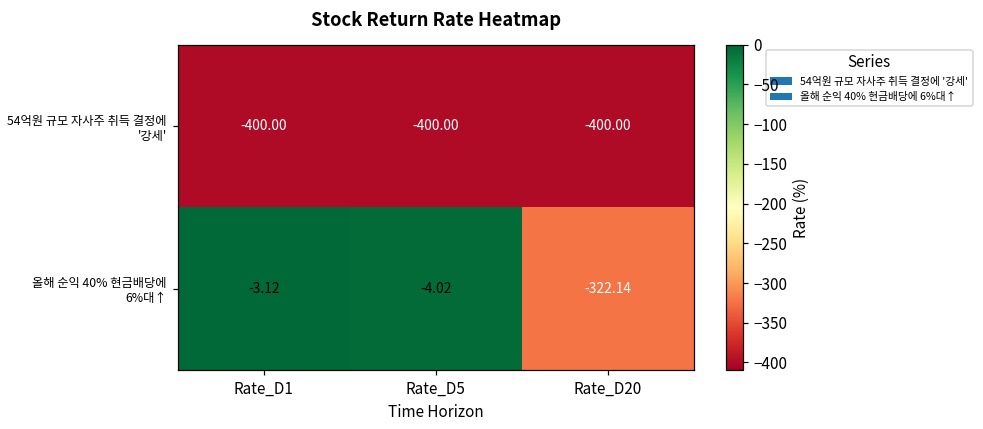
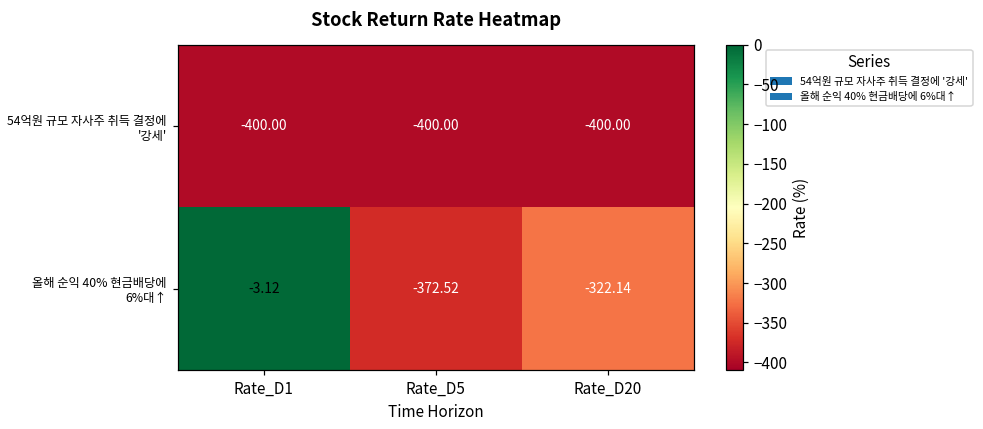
올해 순익 40% 현금배당에 6%대↑, Rate_D5: -4.02 -> -372.52
